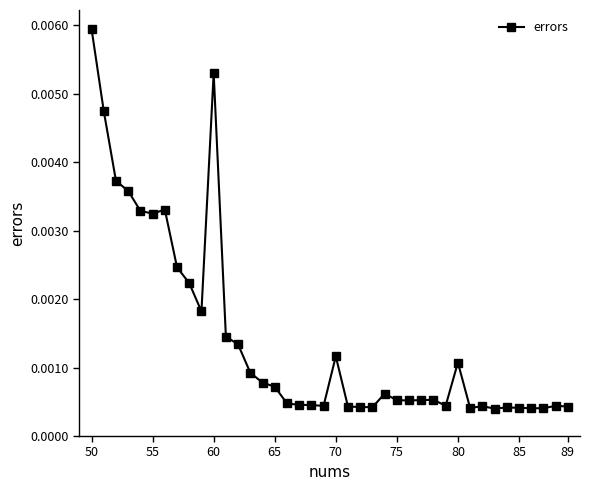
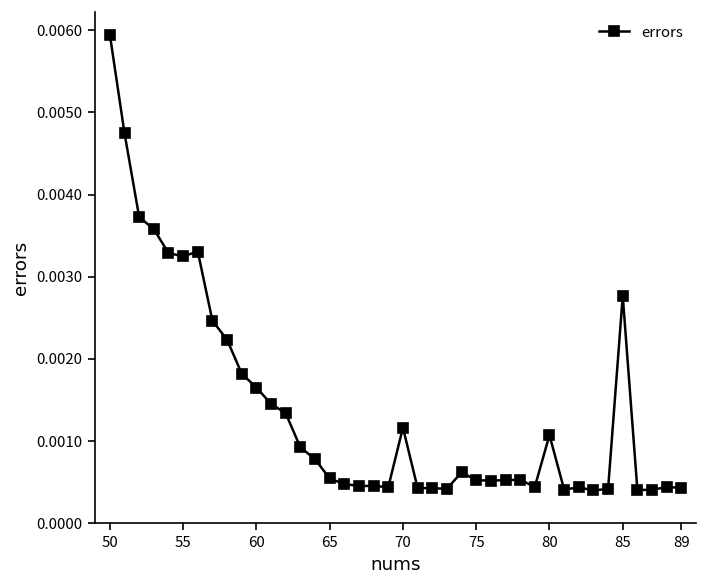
60: 0.0053 -> 0.0017
65: 0.0007 -> 0.0005
85: 0.0004 -> 0.0028
